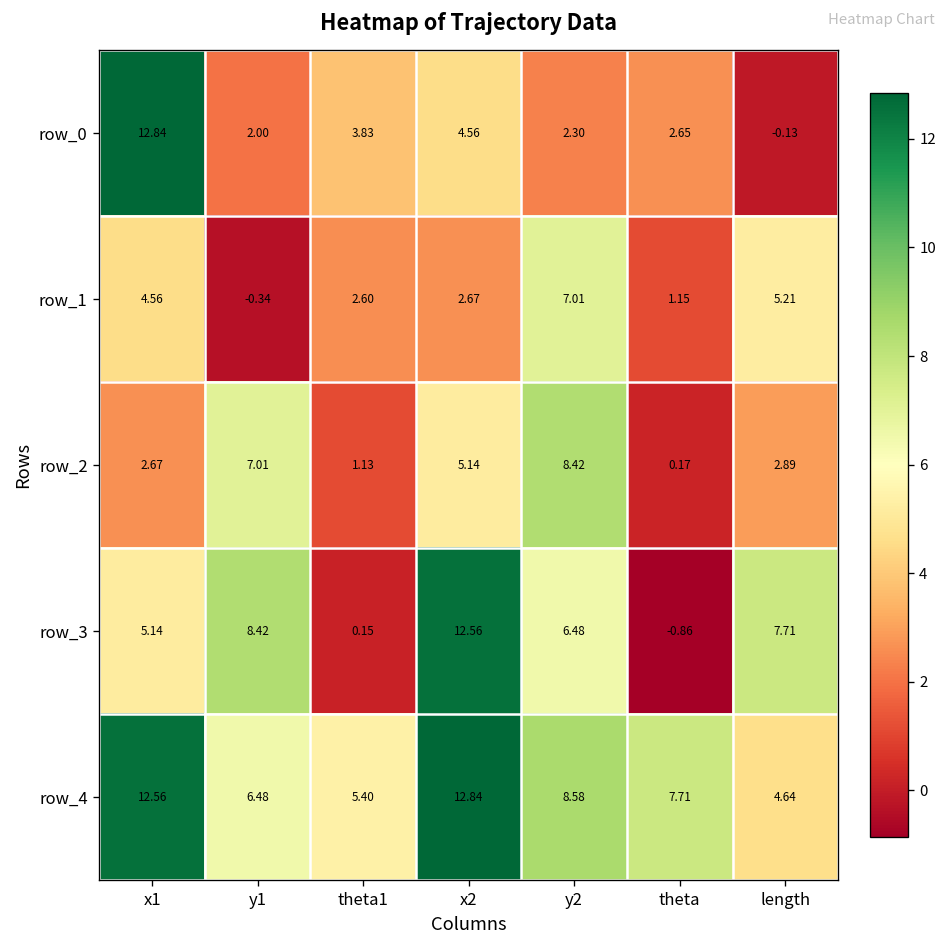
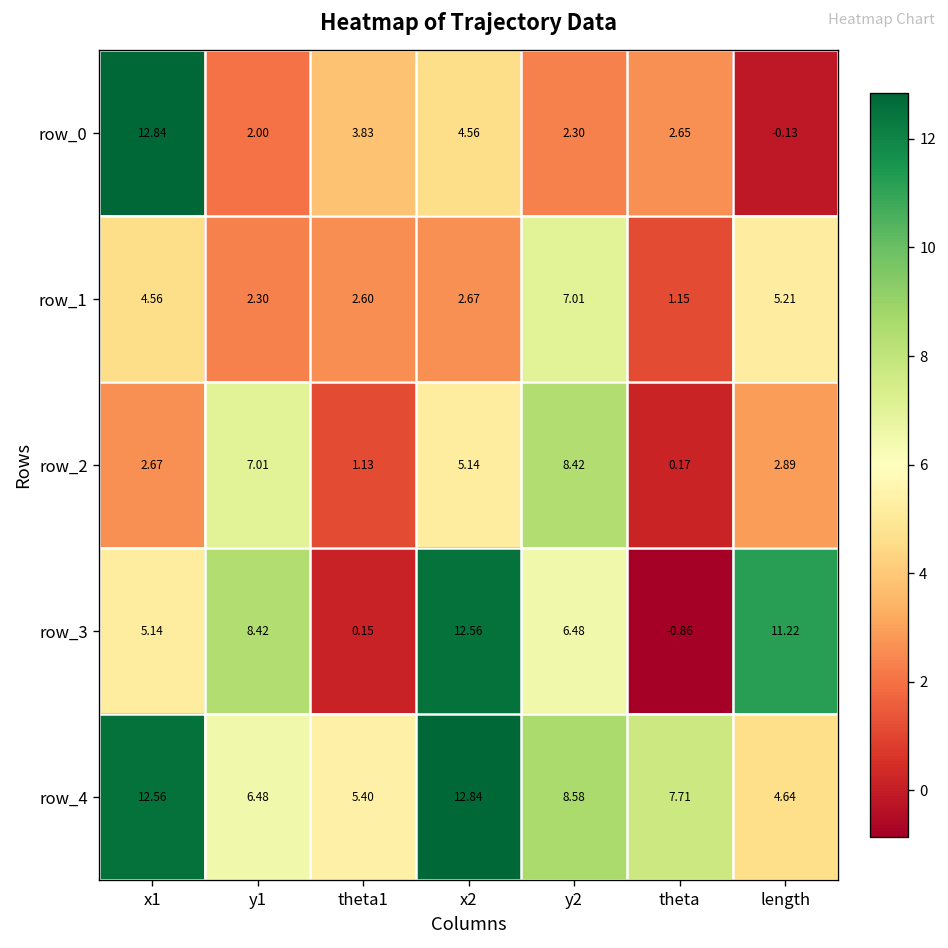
row_1, y1: -0.34 -> 2.30
row_3, length: 7.71 -> 11.22
